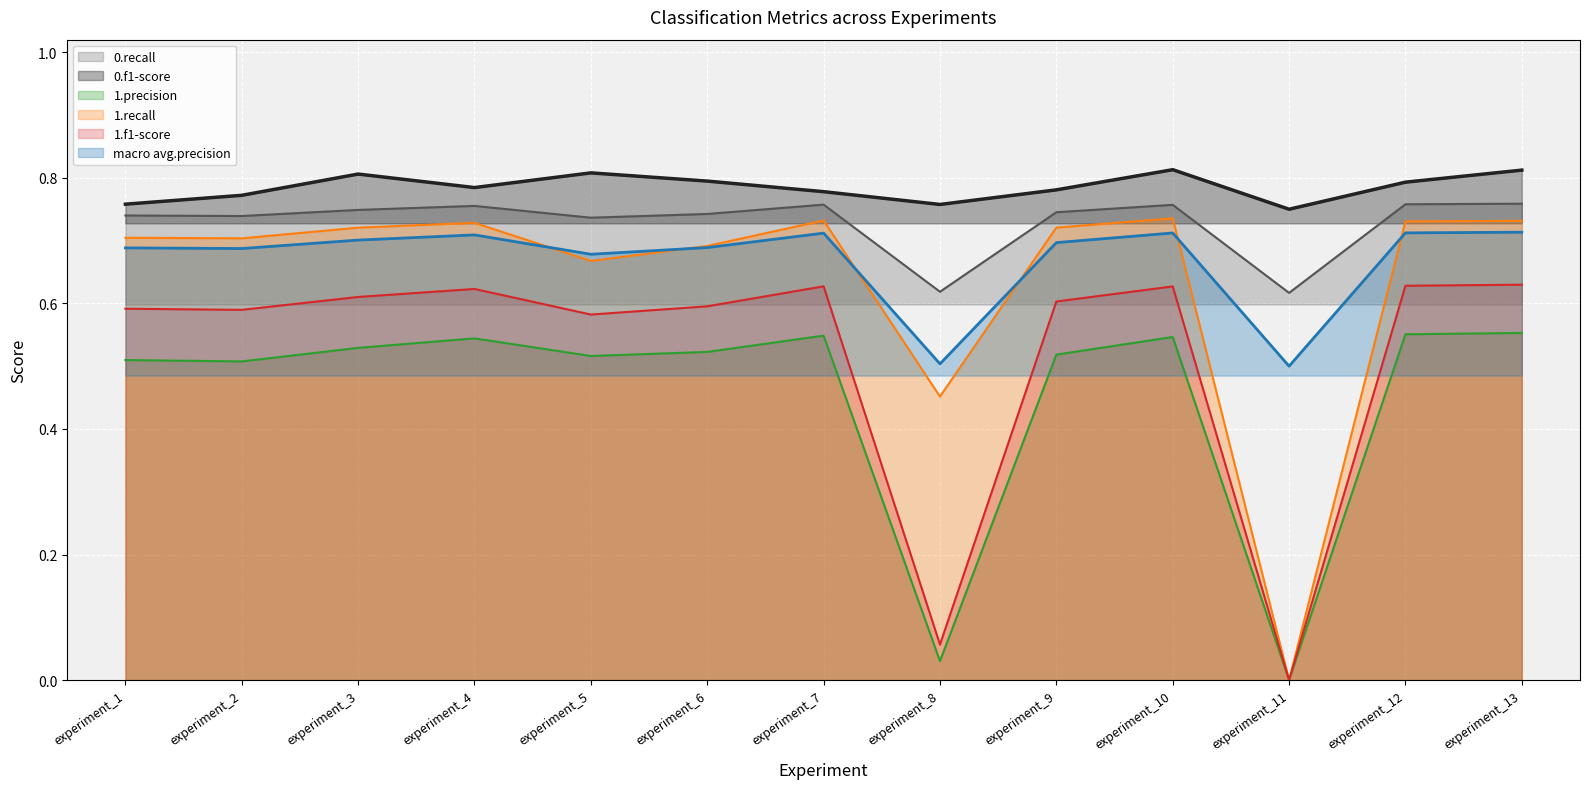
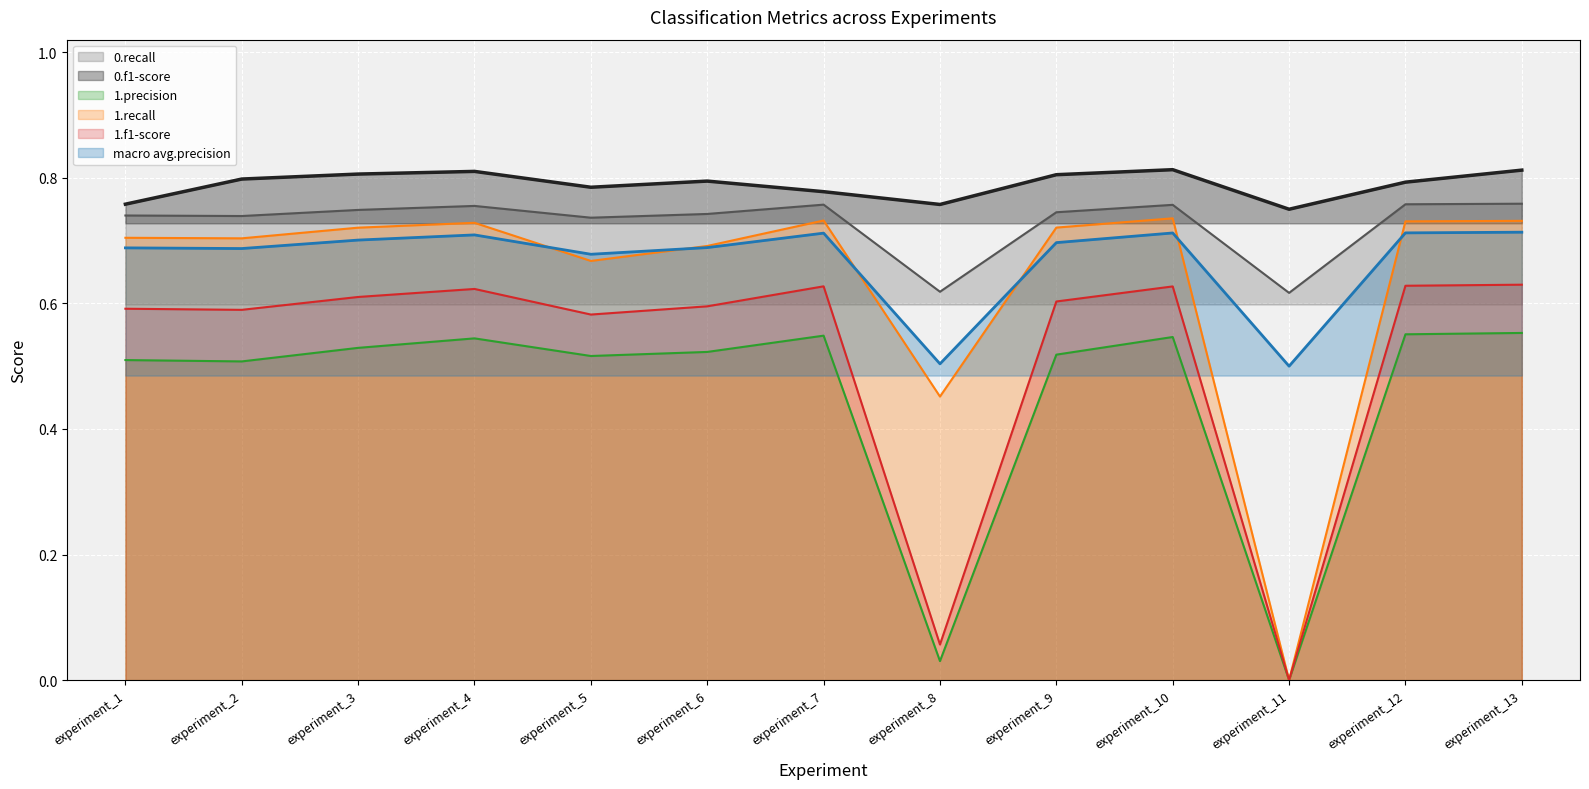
0.f1-score, experiment_2: 0.77 -> 0.80
0.f1-score, experiment_4: 0.78 -> 0.81
0.f1-score, experiment_5: 0.81 -> 0.78
0.f1-score, experiment_9: 0.78 -> 0.80
